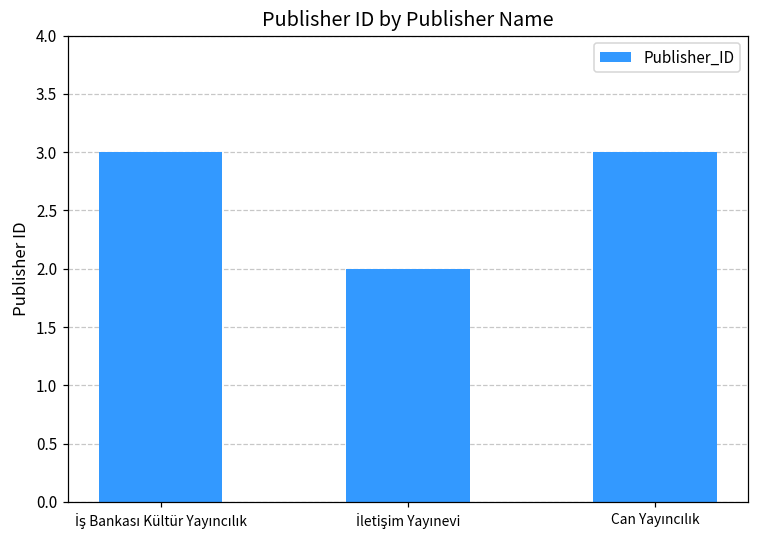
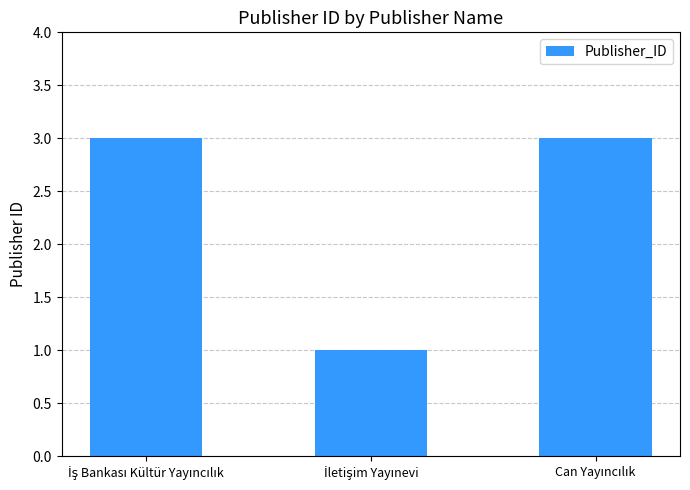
İletişim Yayınevi: 2 -> 1
